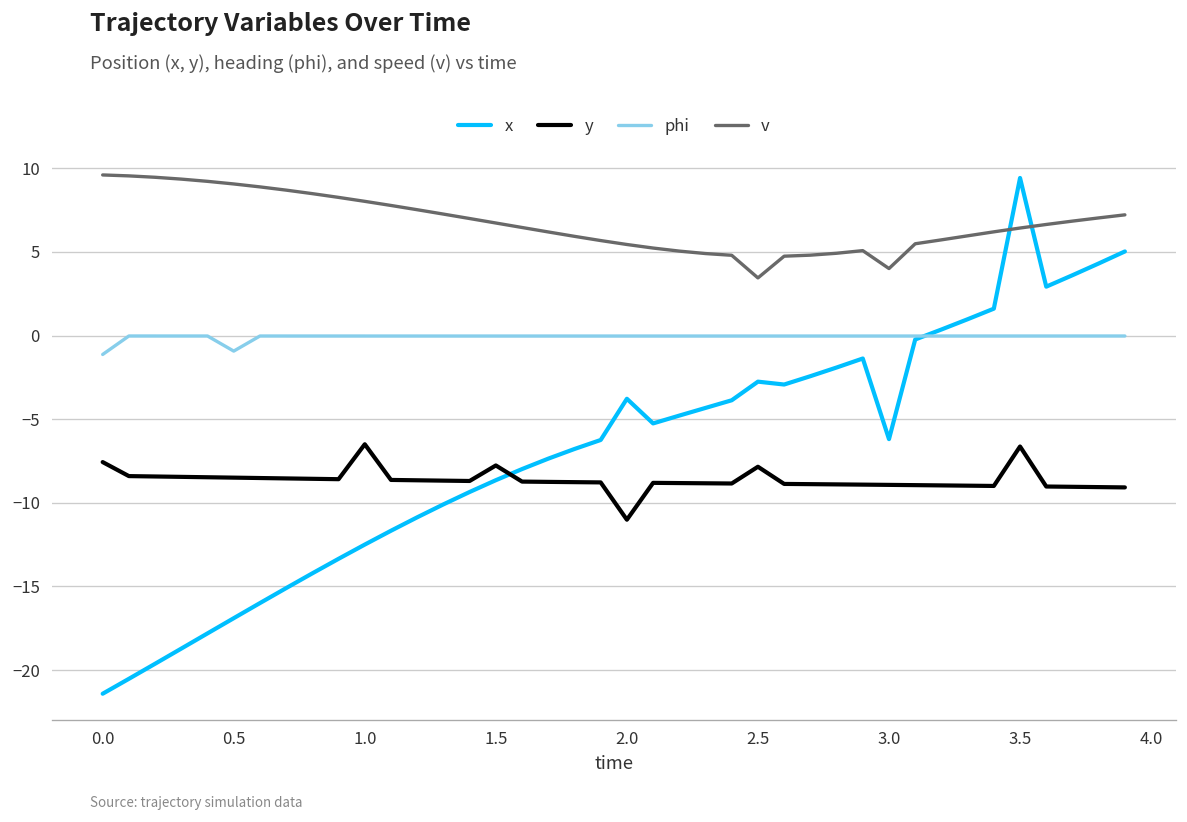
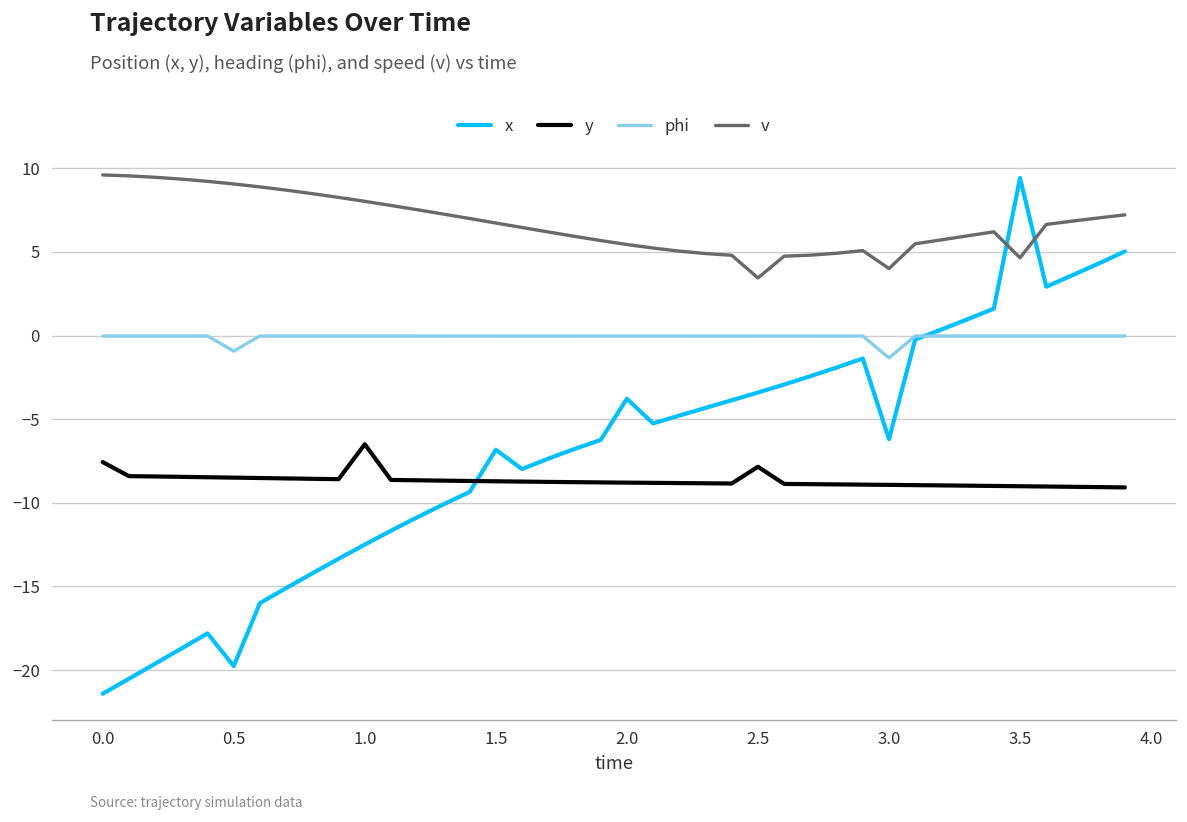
phi, 0.0: -1.1 -> 0.0
x, 0.5: -16.9 -> -19.8
x, 1.5: -8.6 -> -6.8
y, 1.5: -7.8 -> -8.7
y, 2.0: -11.0 -> -8.8
x, 2.5: -2.8 -> -3.4
phi, 3.0: 0.0 -> -1.3
y, 3.5: -6.6 -> -9.0
v, 3.5: 6.4 -> 4.7
